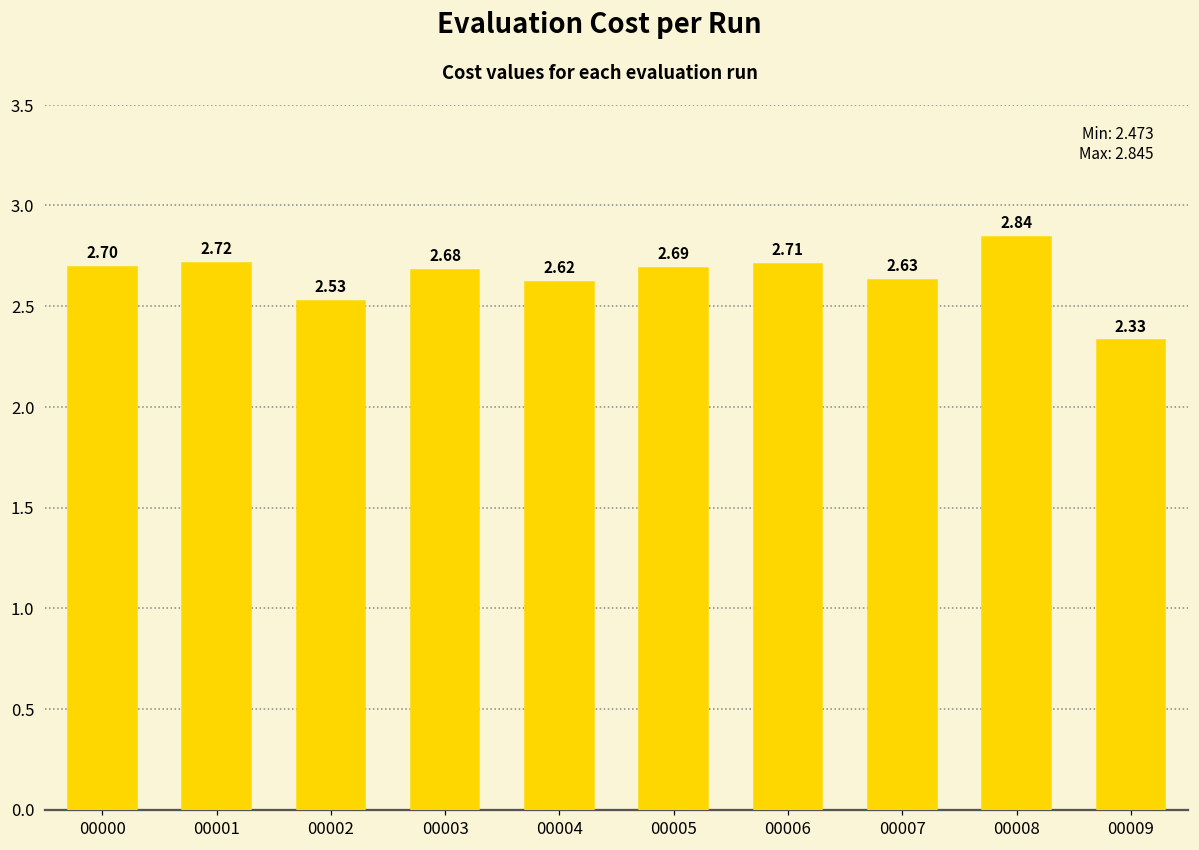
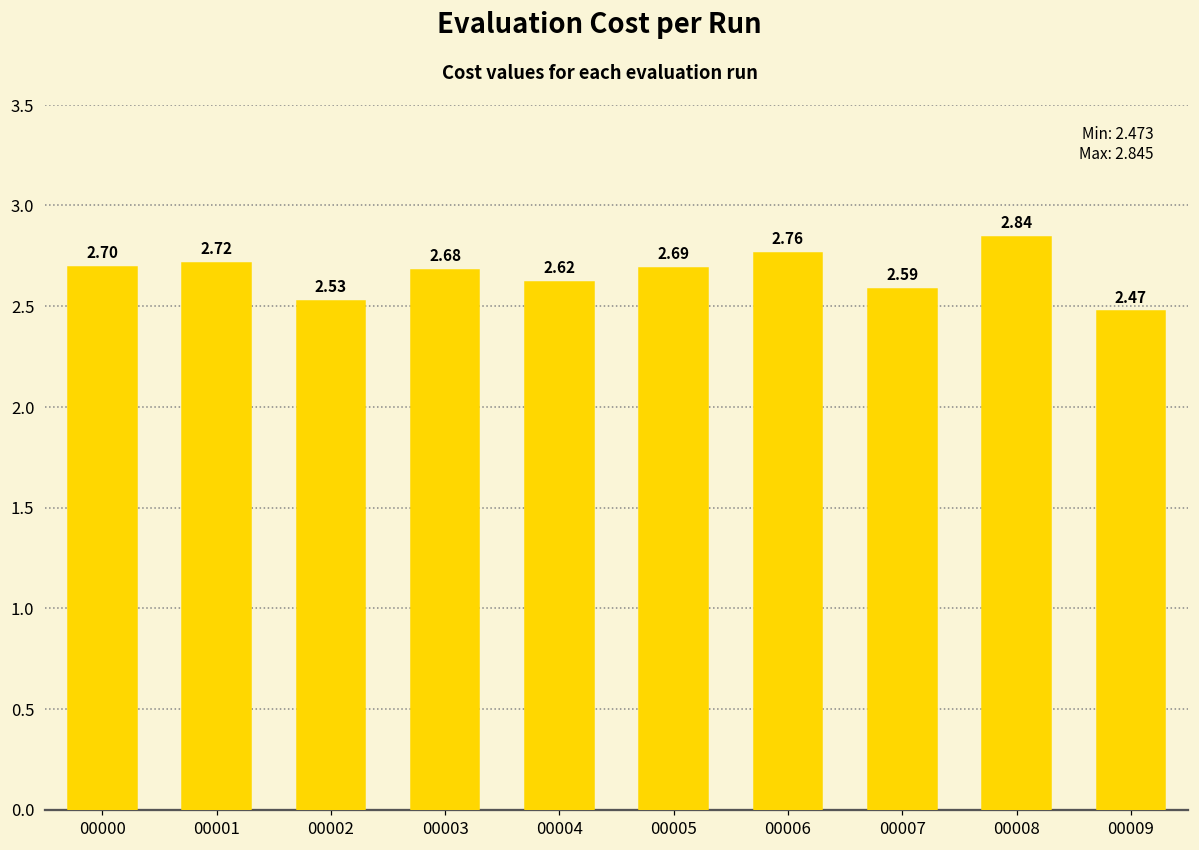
00006: 2.71 -> 2.76
00007: 2.63 -> 2.59
00009: 2.33 -> 2.47
